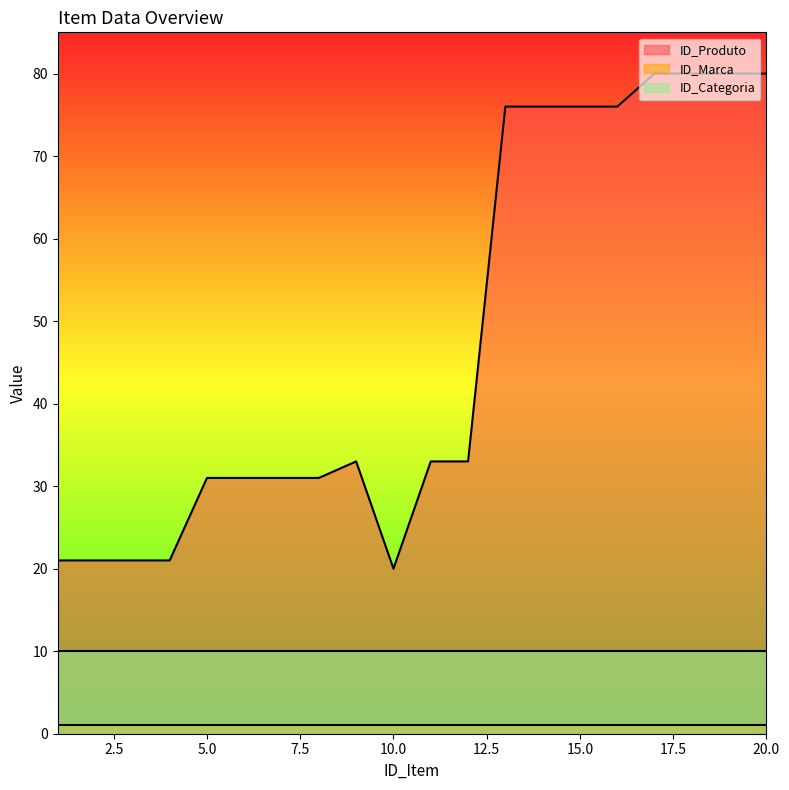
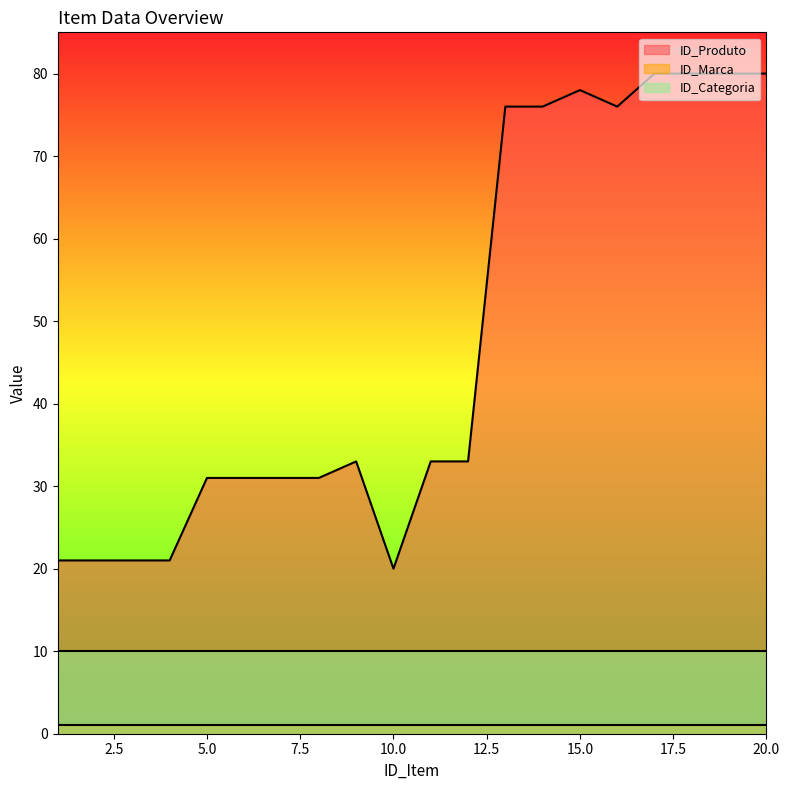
ID_Produto, 15.0: 76 -> 78
